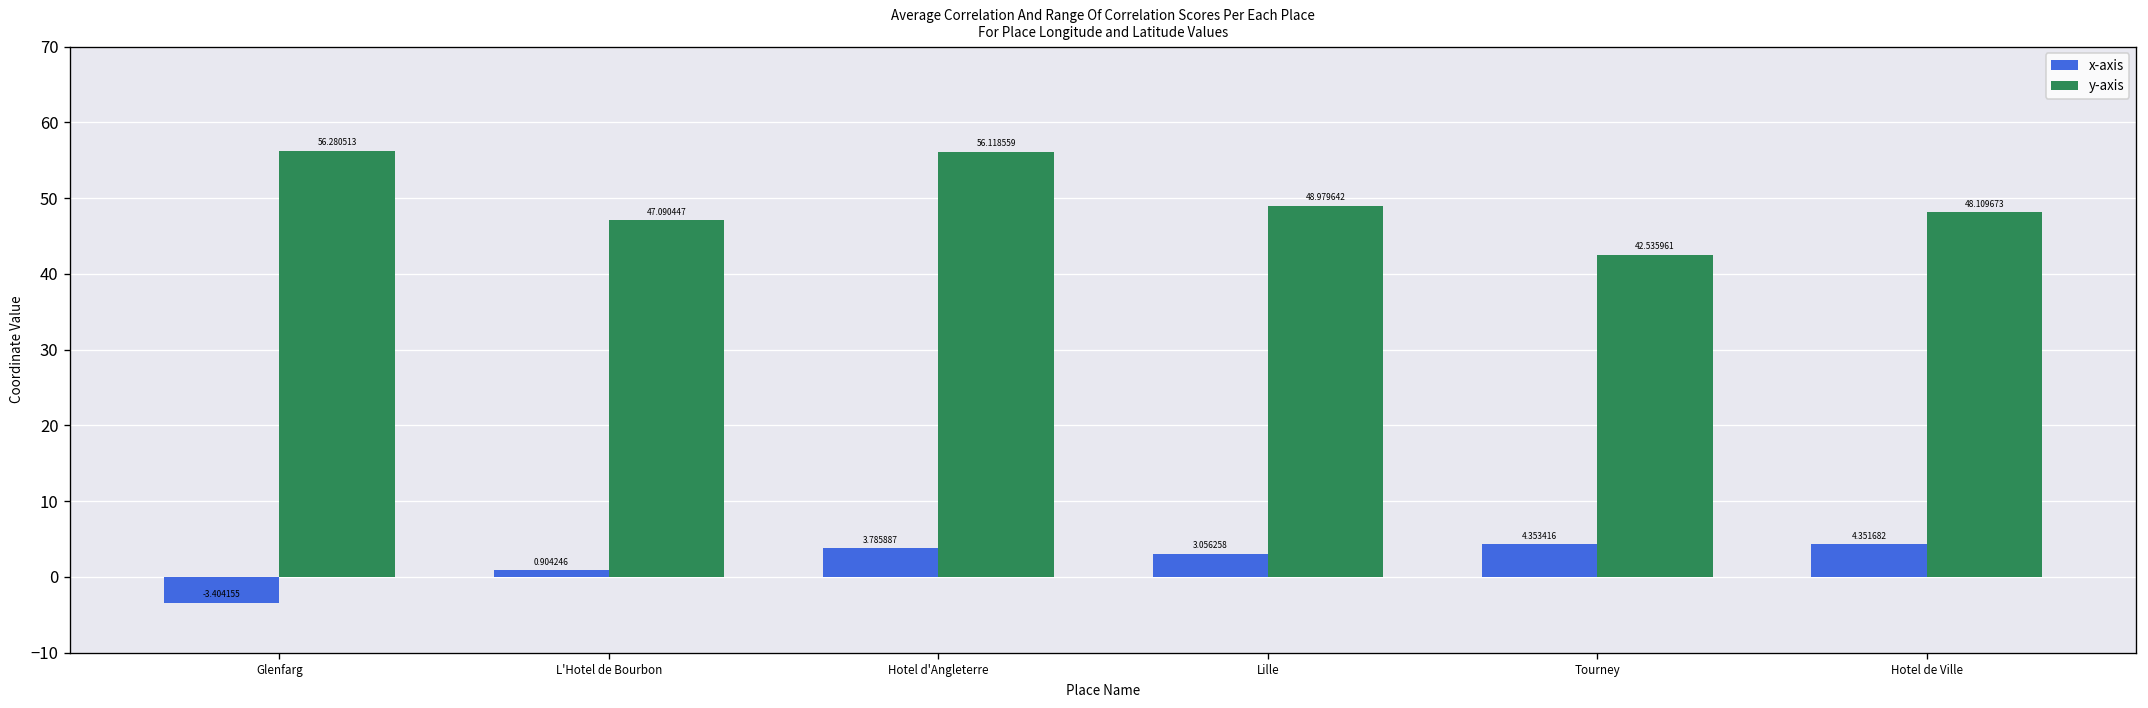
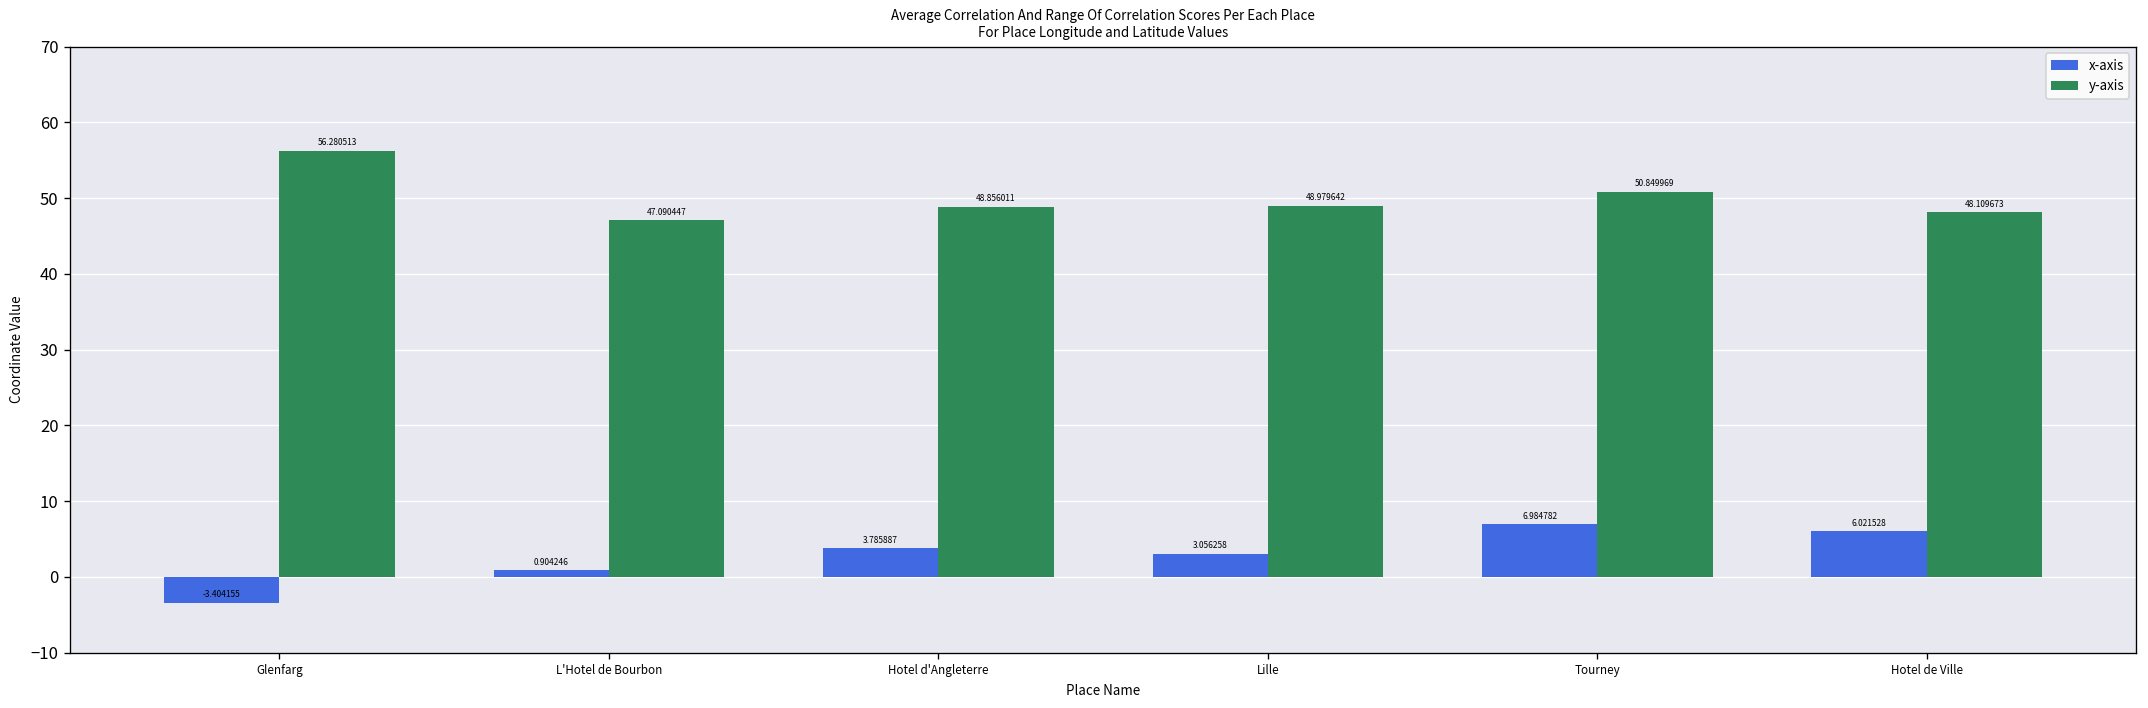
y-axis, Hotel d'Angleterre: 56.118559 -> 48.856011
x-axis, Tourney: 4.353416 -> 6.984782
y-axis, Tourney: 42.535961 -> 50.849969
x-axis, Hotel de Ville: 4.351682 -> 6.021528
